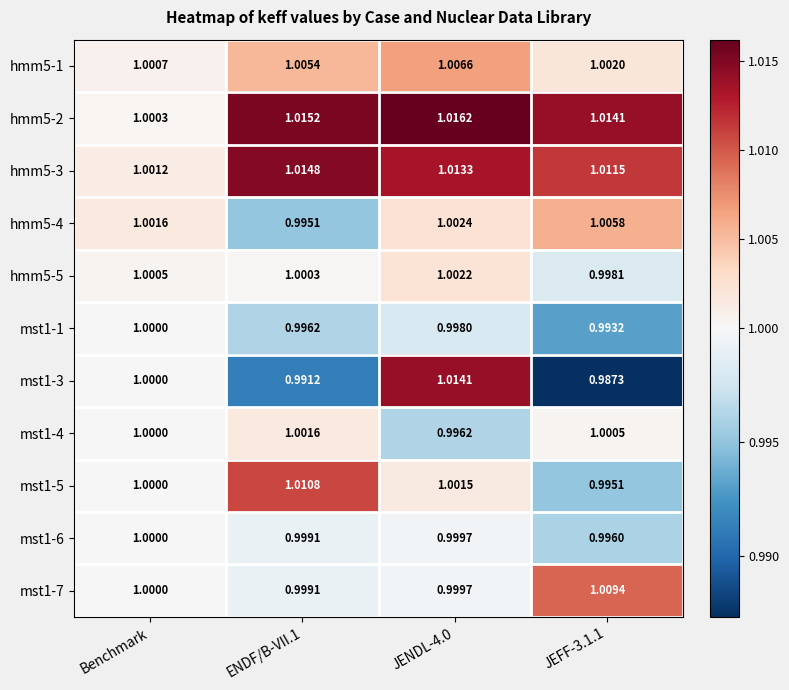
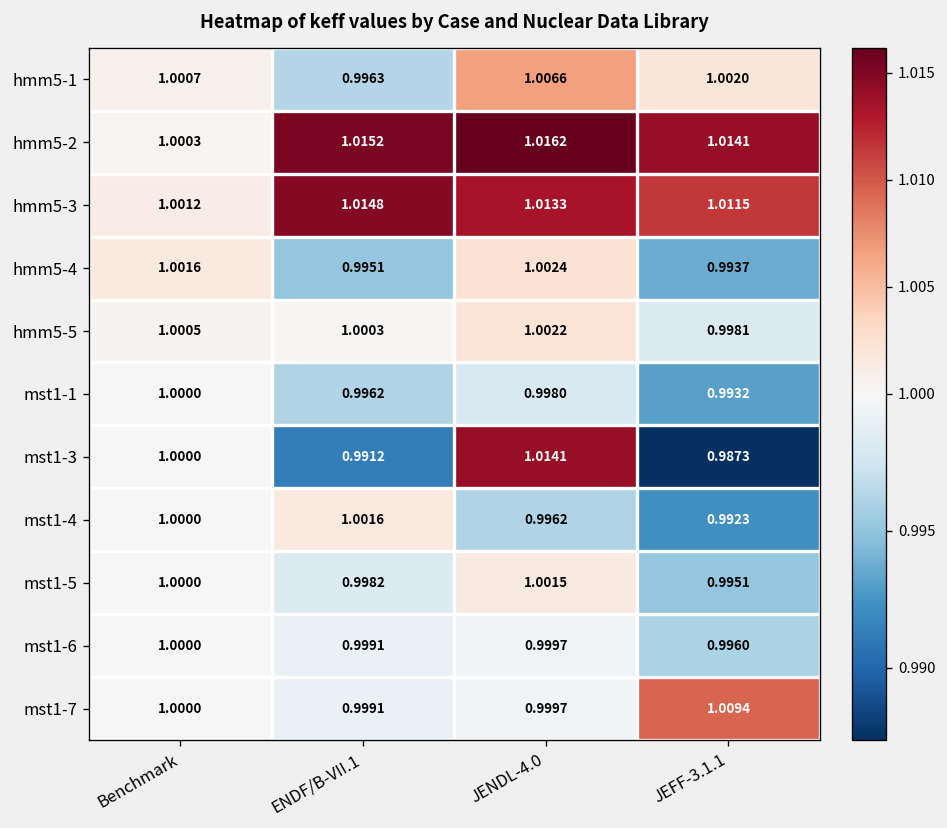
hmm5-1, ENDF/B-VII.1: 1.0054 -> 0.9963
hmm5-4, JEFF-3.1.1: 1.0058 -> 0.9937
mst1-4, JEFF-3.1.1: 1.0005 -> 0.9923
mst1-5, ENDF/B-VII.1: 1.0108 -> 0.9982
